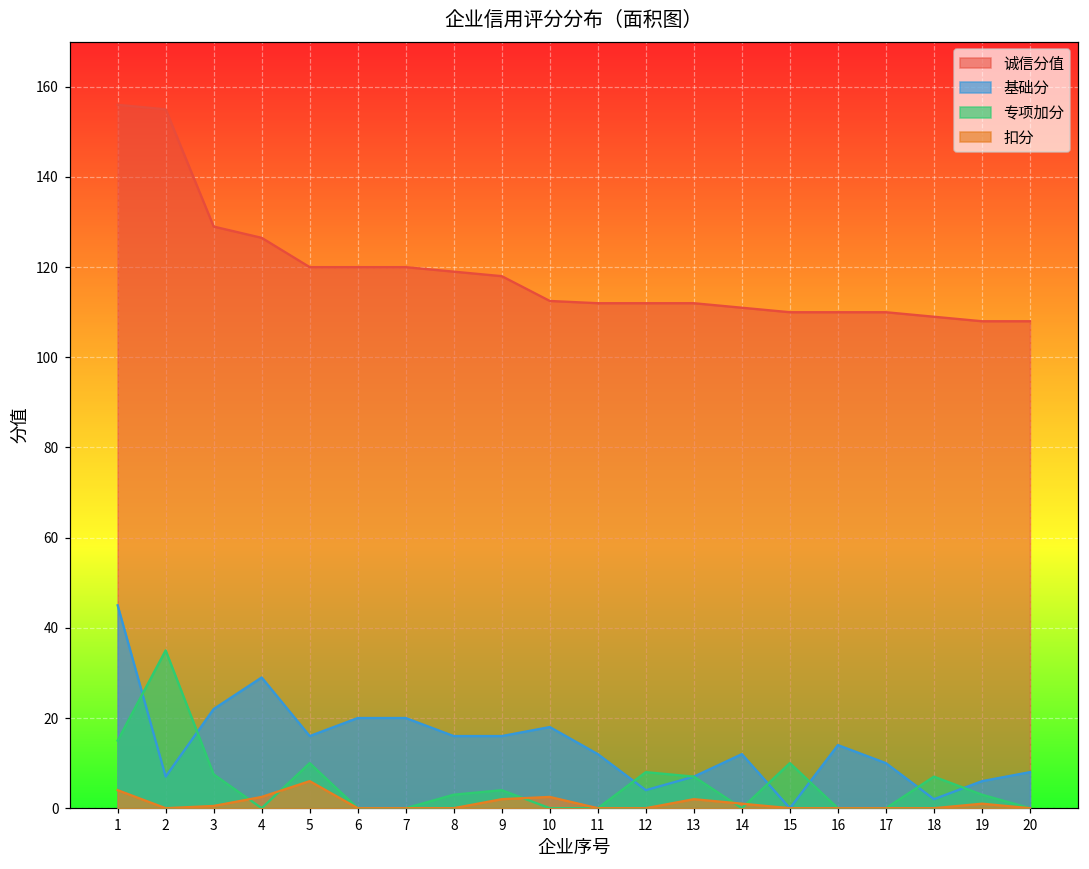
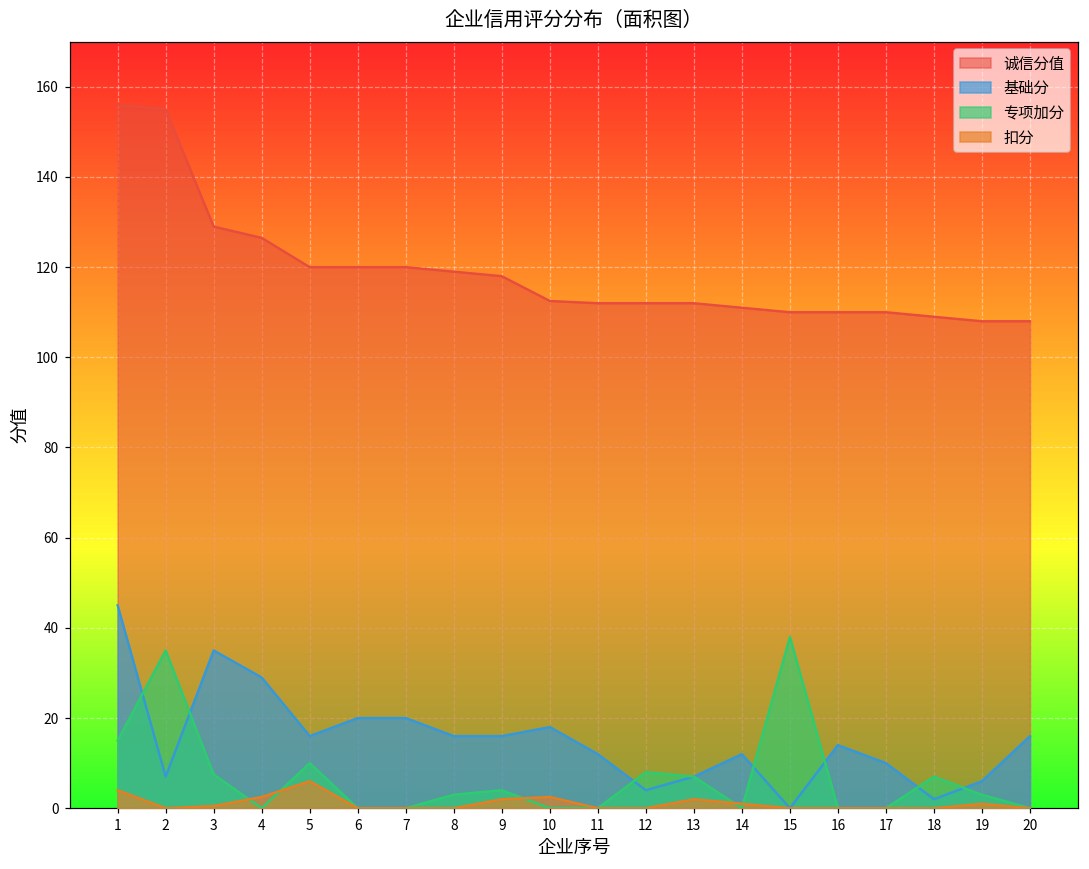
基础分, 3: 22 -> 35
专项加分, 15: 10 -> 38
基础分, 20: 8 -> 16
